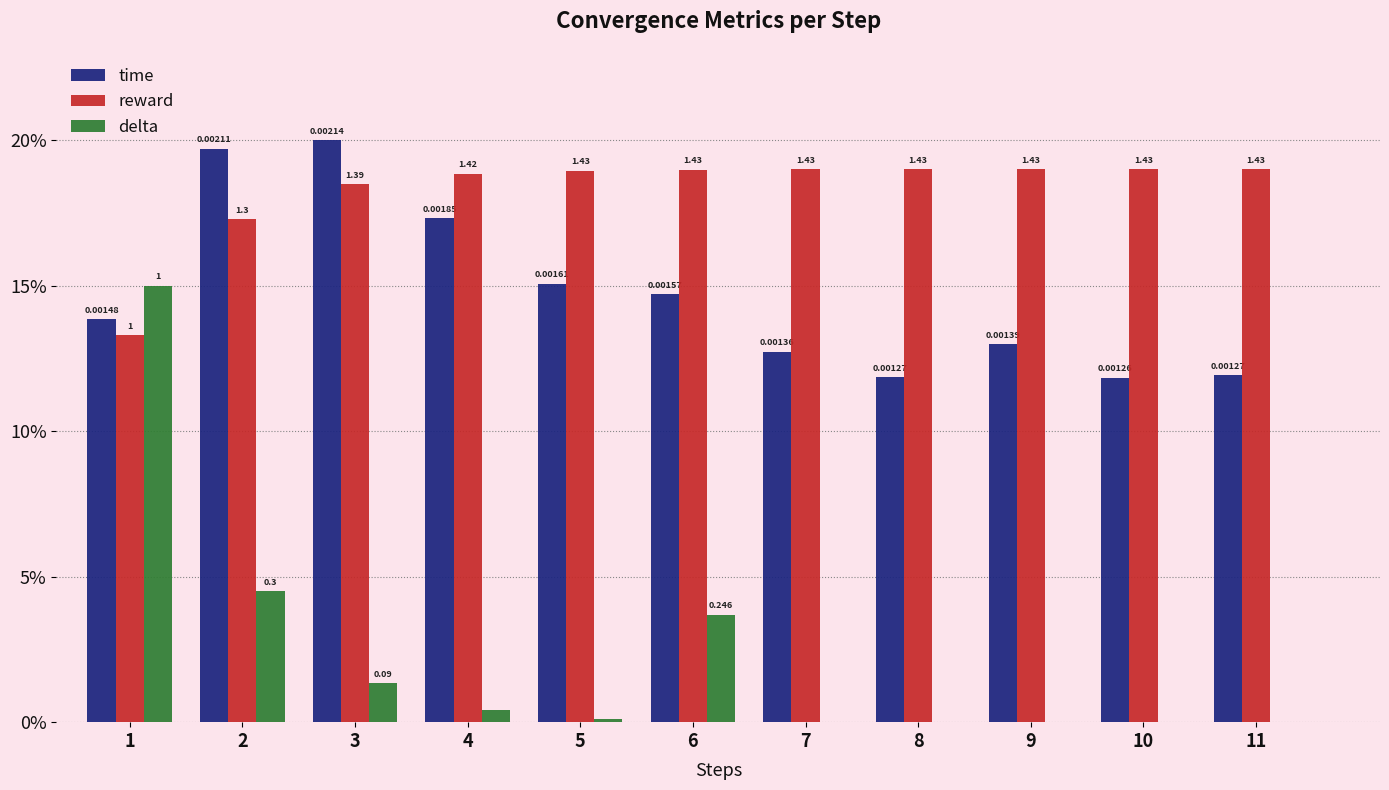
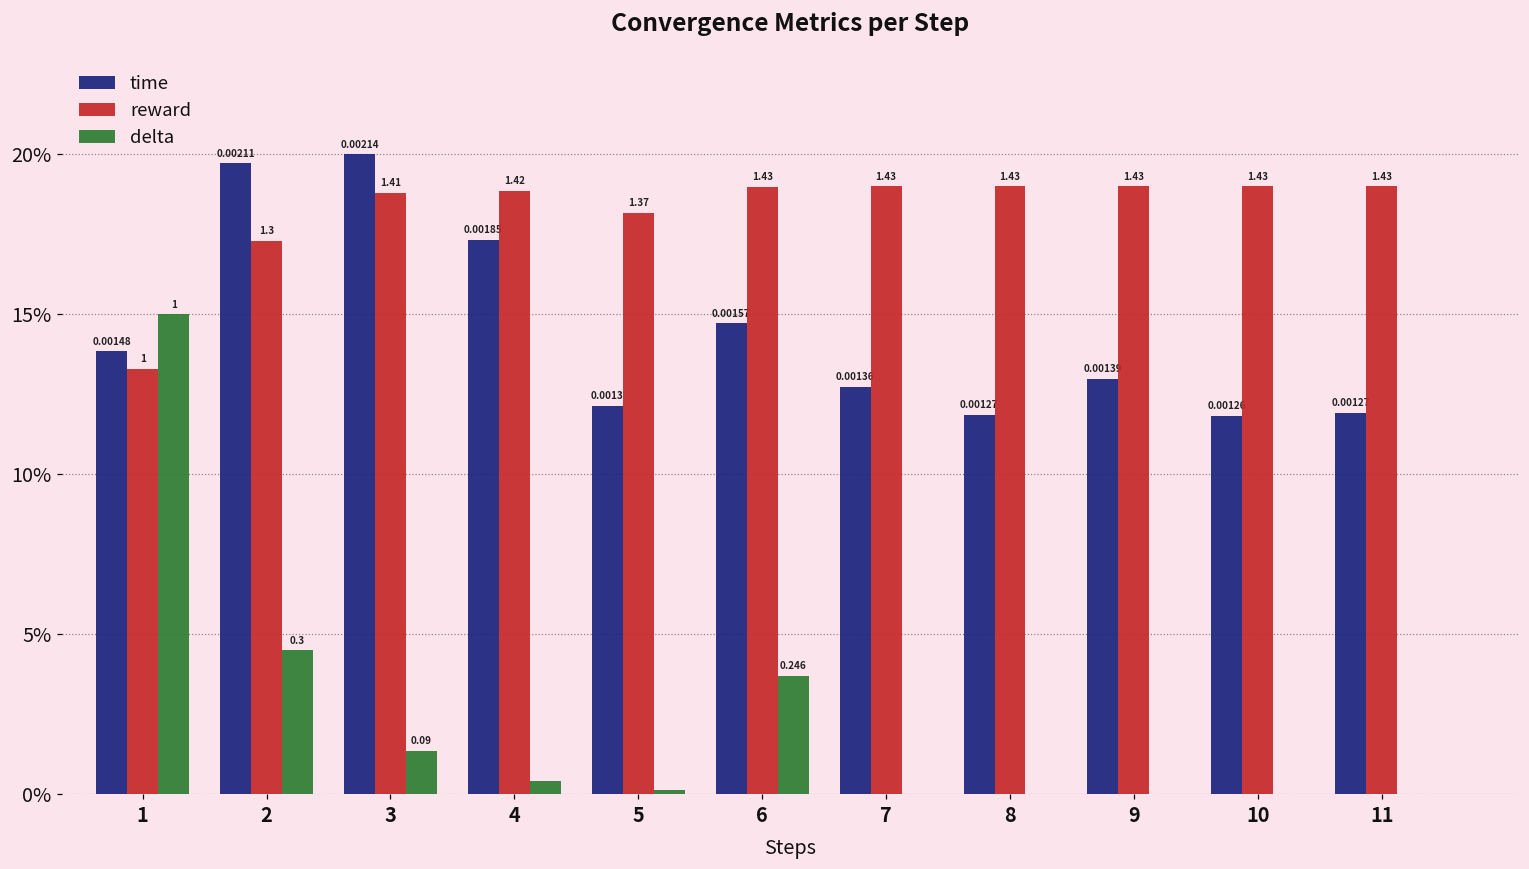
reward, 3: 1.39 -> 1.41
time, 5: 0.00161 -> 0.0013
reward, 5: 1.43 -> 1.37
